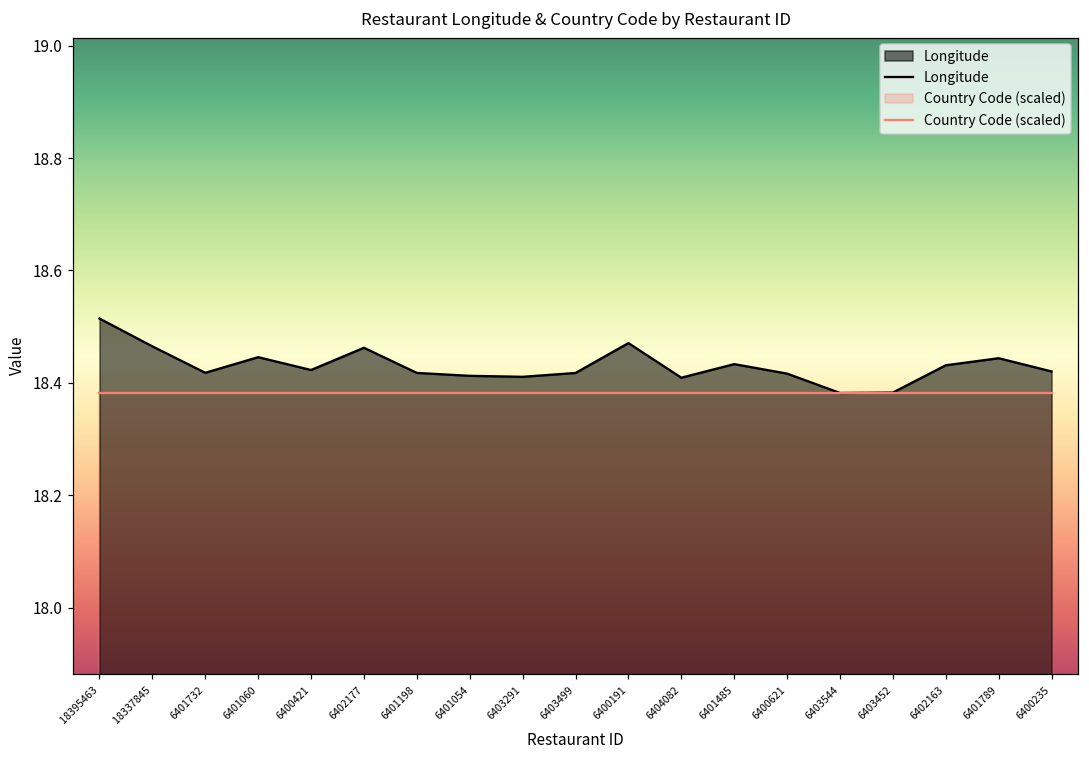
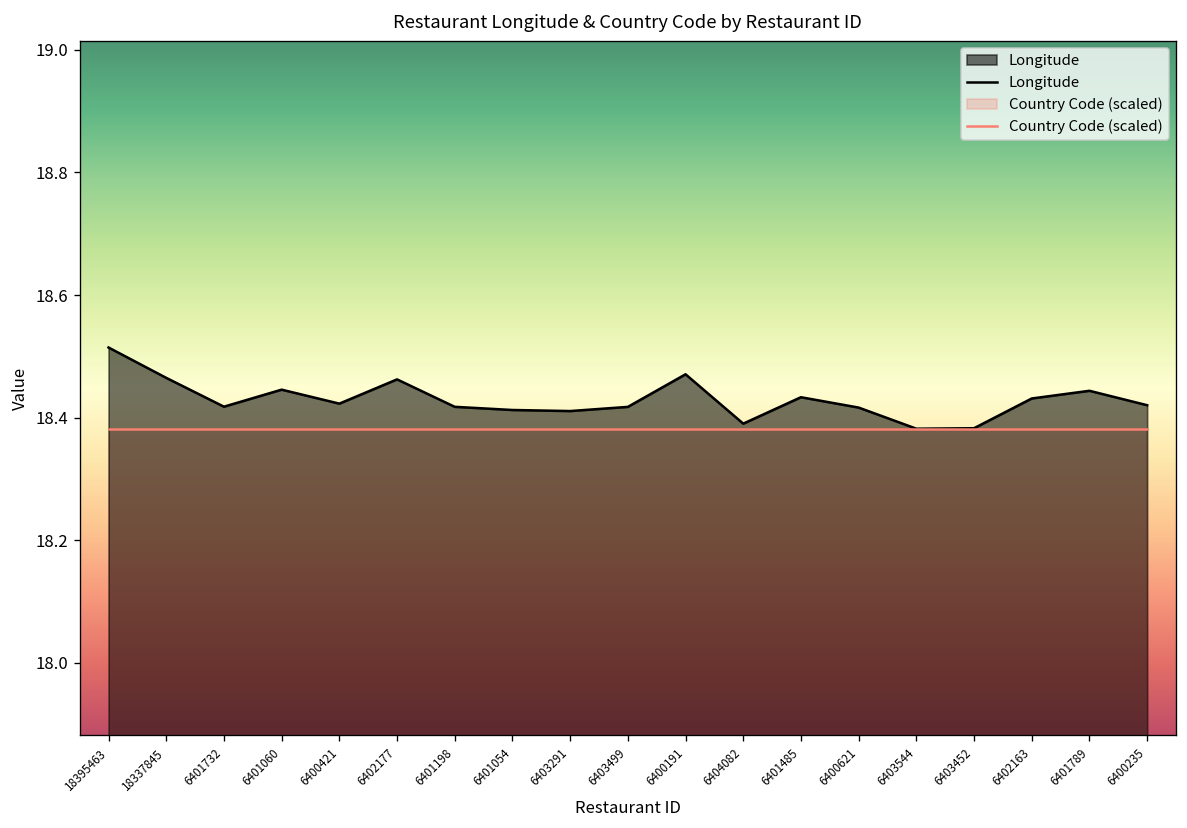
Longitude, 6404082: 18.41 -> 18.39
